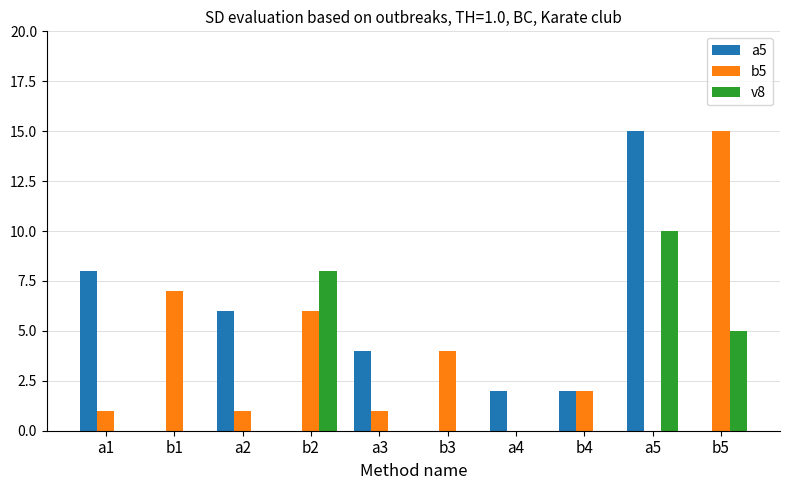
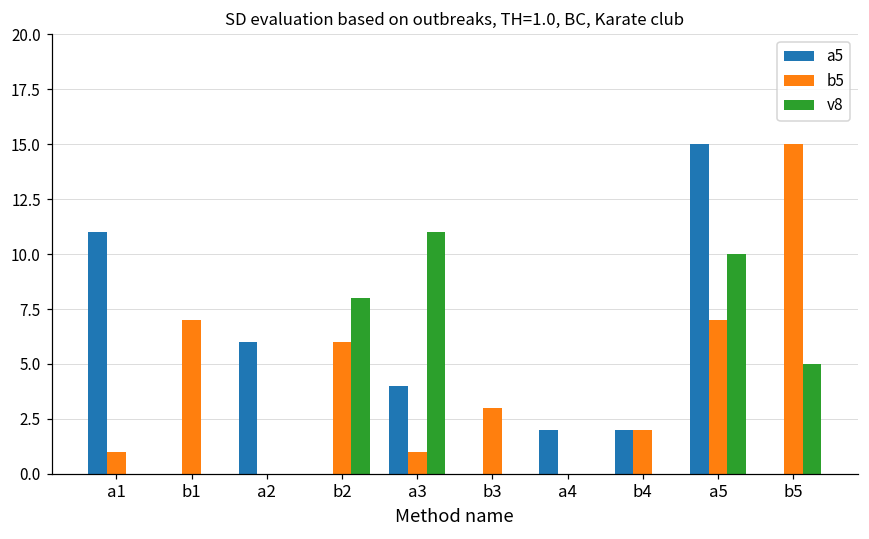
a5, a1: 8 -> 11
b5, a2: 1 -> 0
v8, a3: 0 -> 11
b5, b3: 4 -> 3
b5, a5: 0 -> 7
